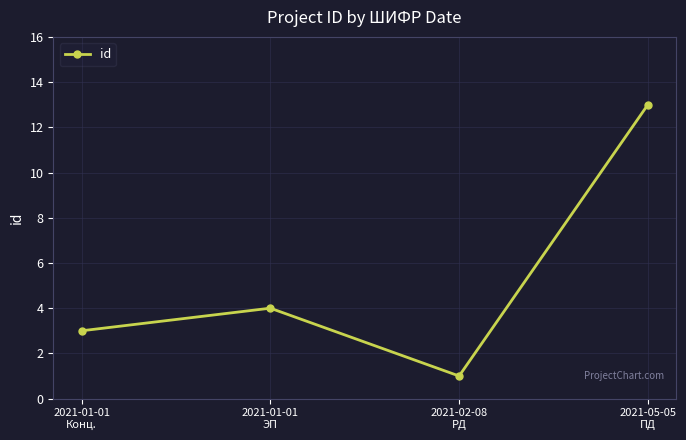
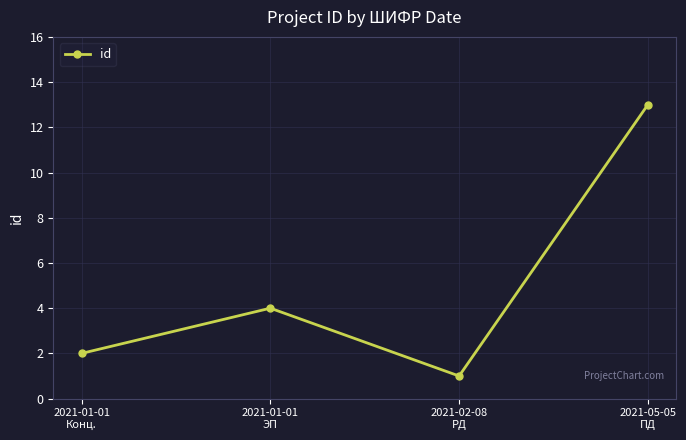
2021-01-01 Конц.: 3 -> 2
